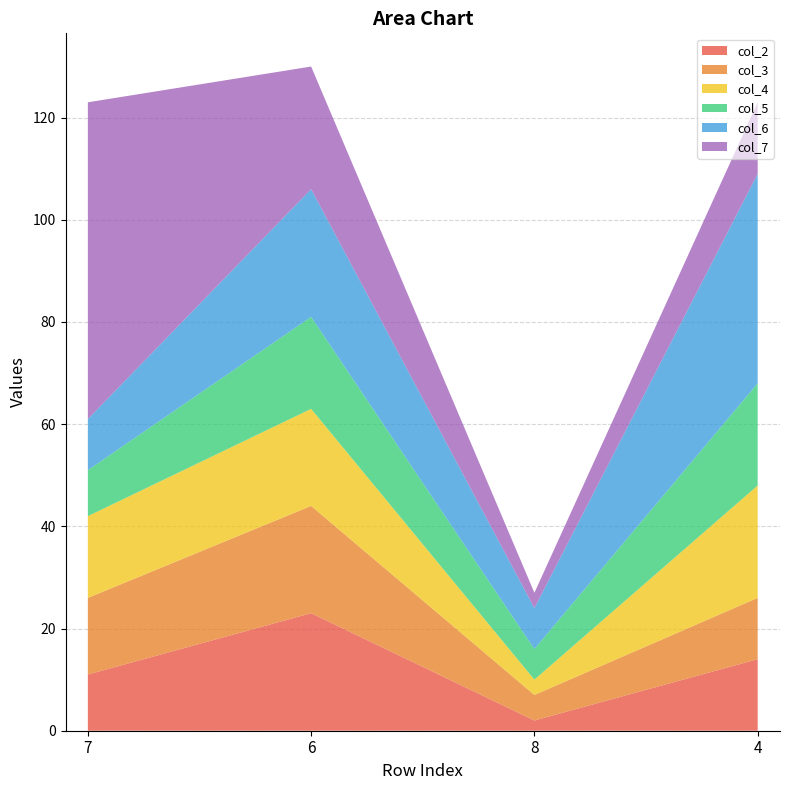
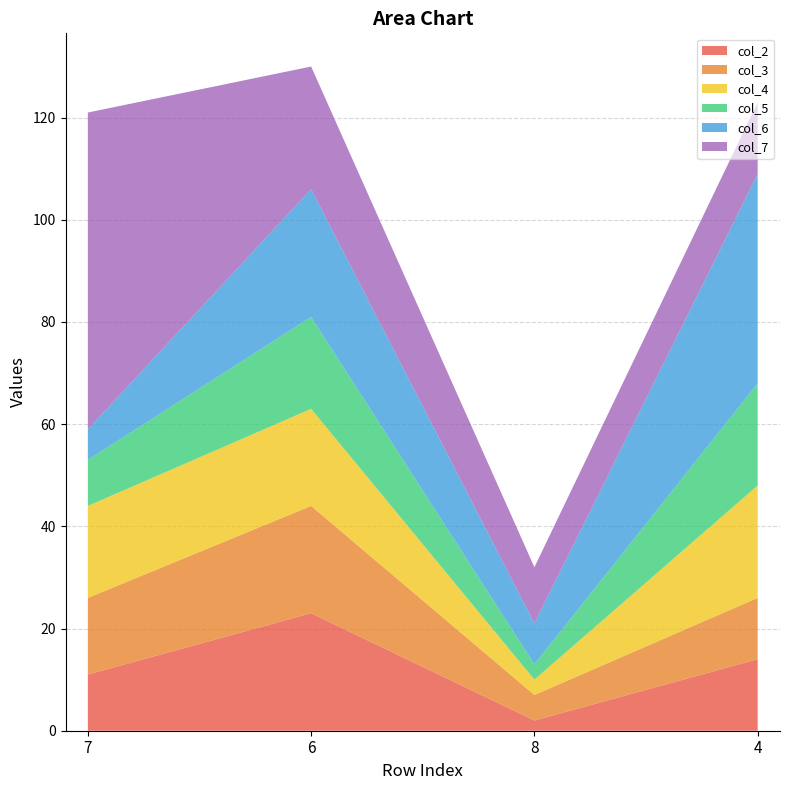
col_4, 7: 16 -> 18
col_6, 7: 10 -> 6
col_5, 8: 6 -> 3
col_7, 8: 3 -> 11
